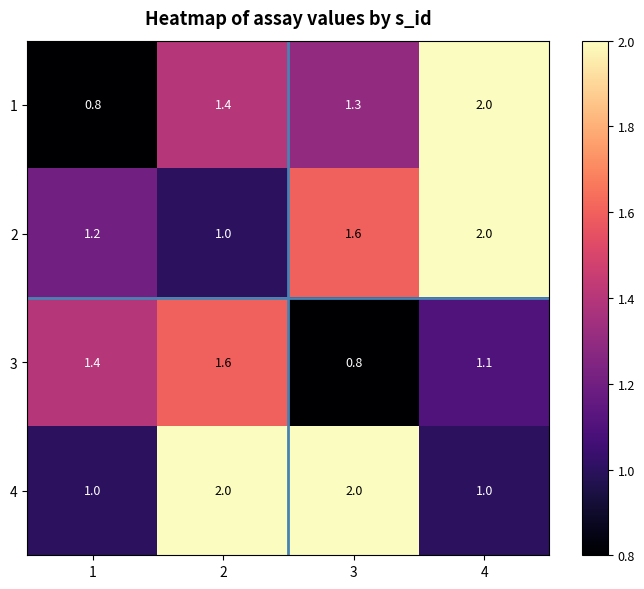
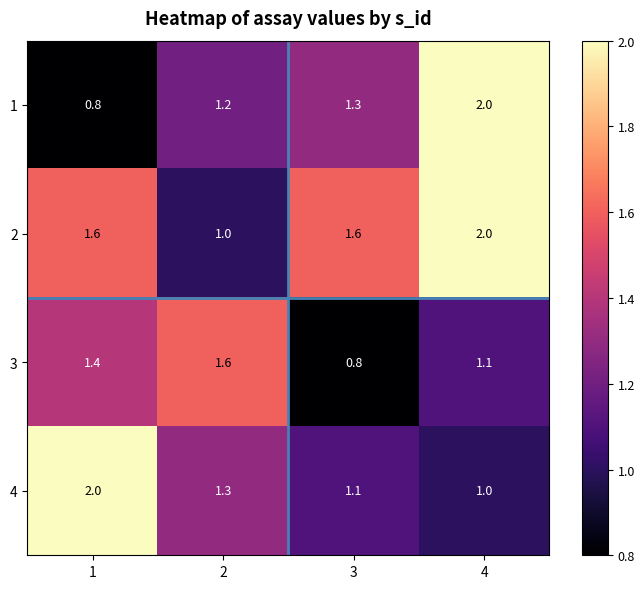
1, 2: 1.4 -> 1.2
2, 1: 1.2 -> 1.6
4, 1: 1.0 -> 2.0
4, 2: 2.0 -> 1.3
4, 3: 2.0 -> 1.1
